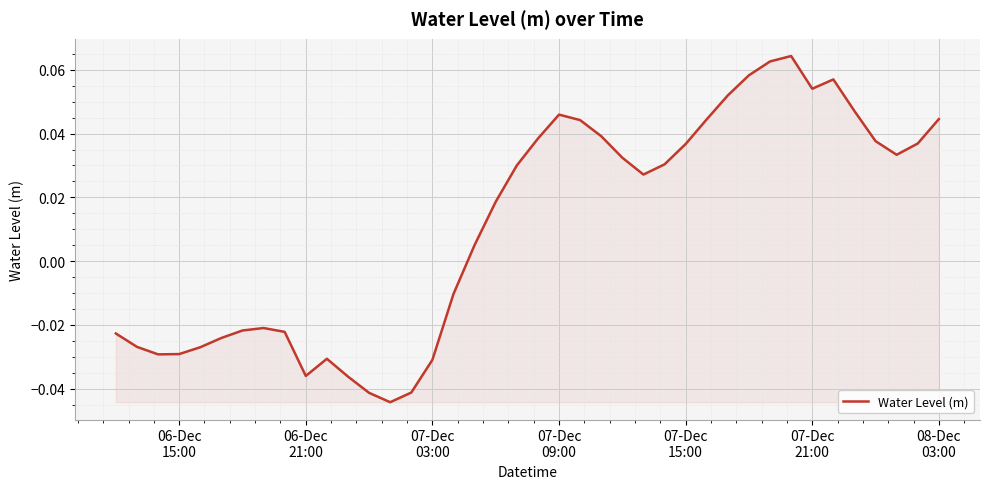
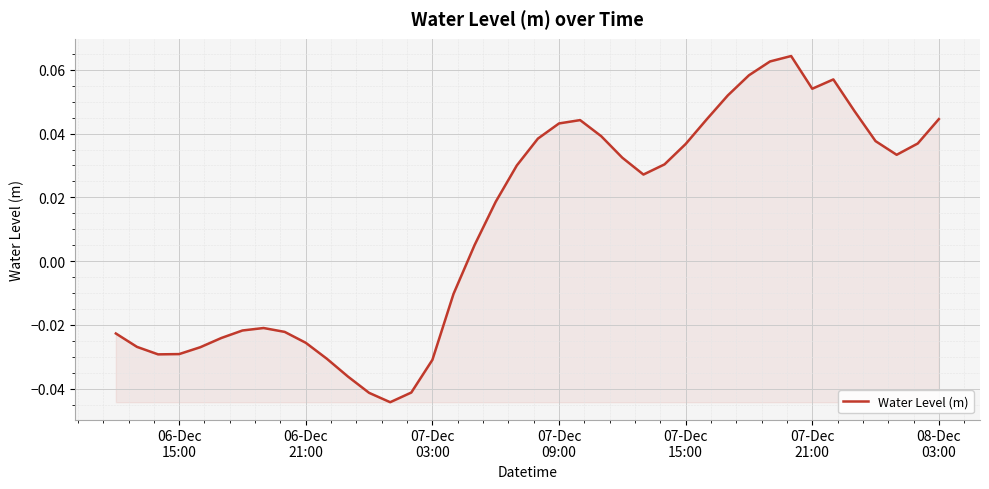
06-Dec 21:00: -0.036 -> -0.026
07-Dec 09:00: 0.046 -> 0.043
